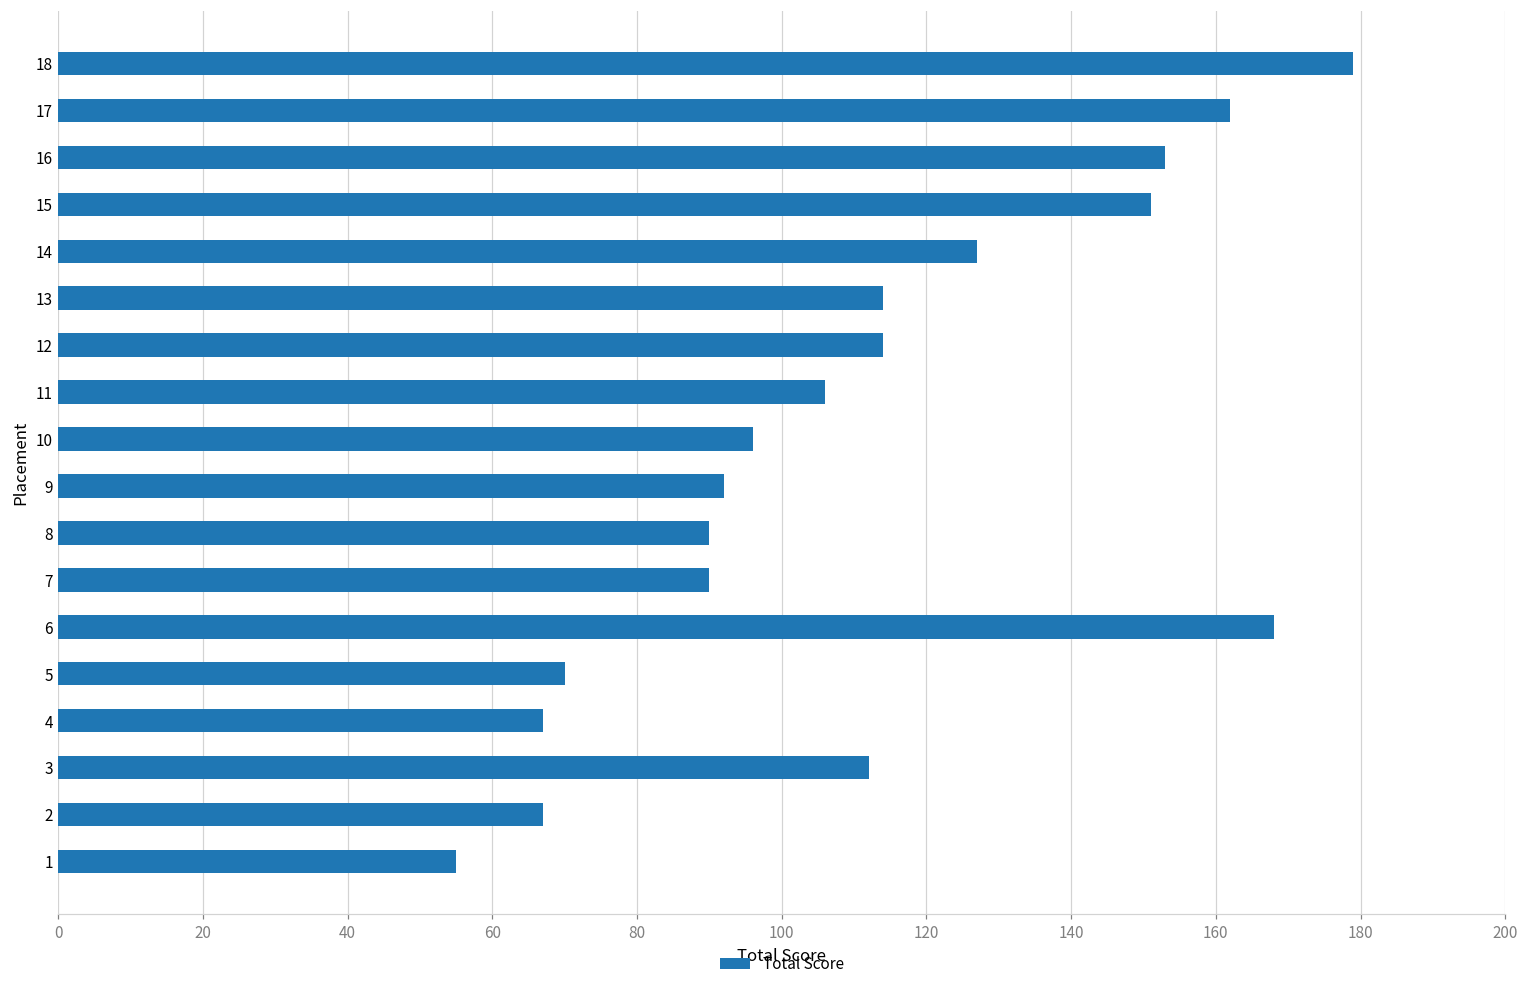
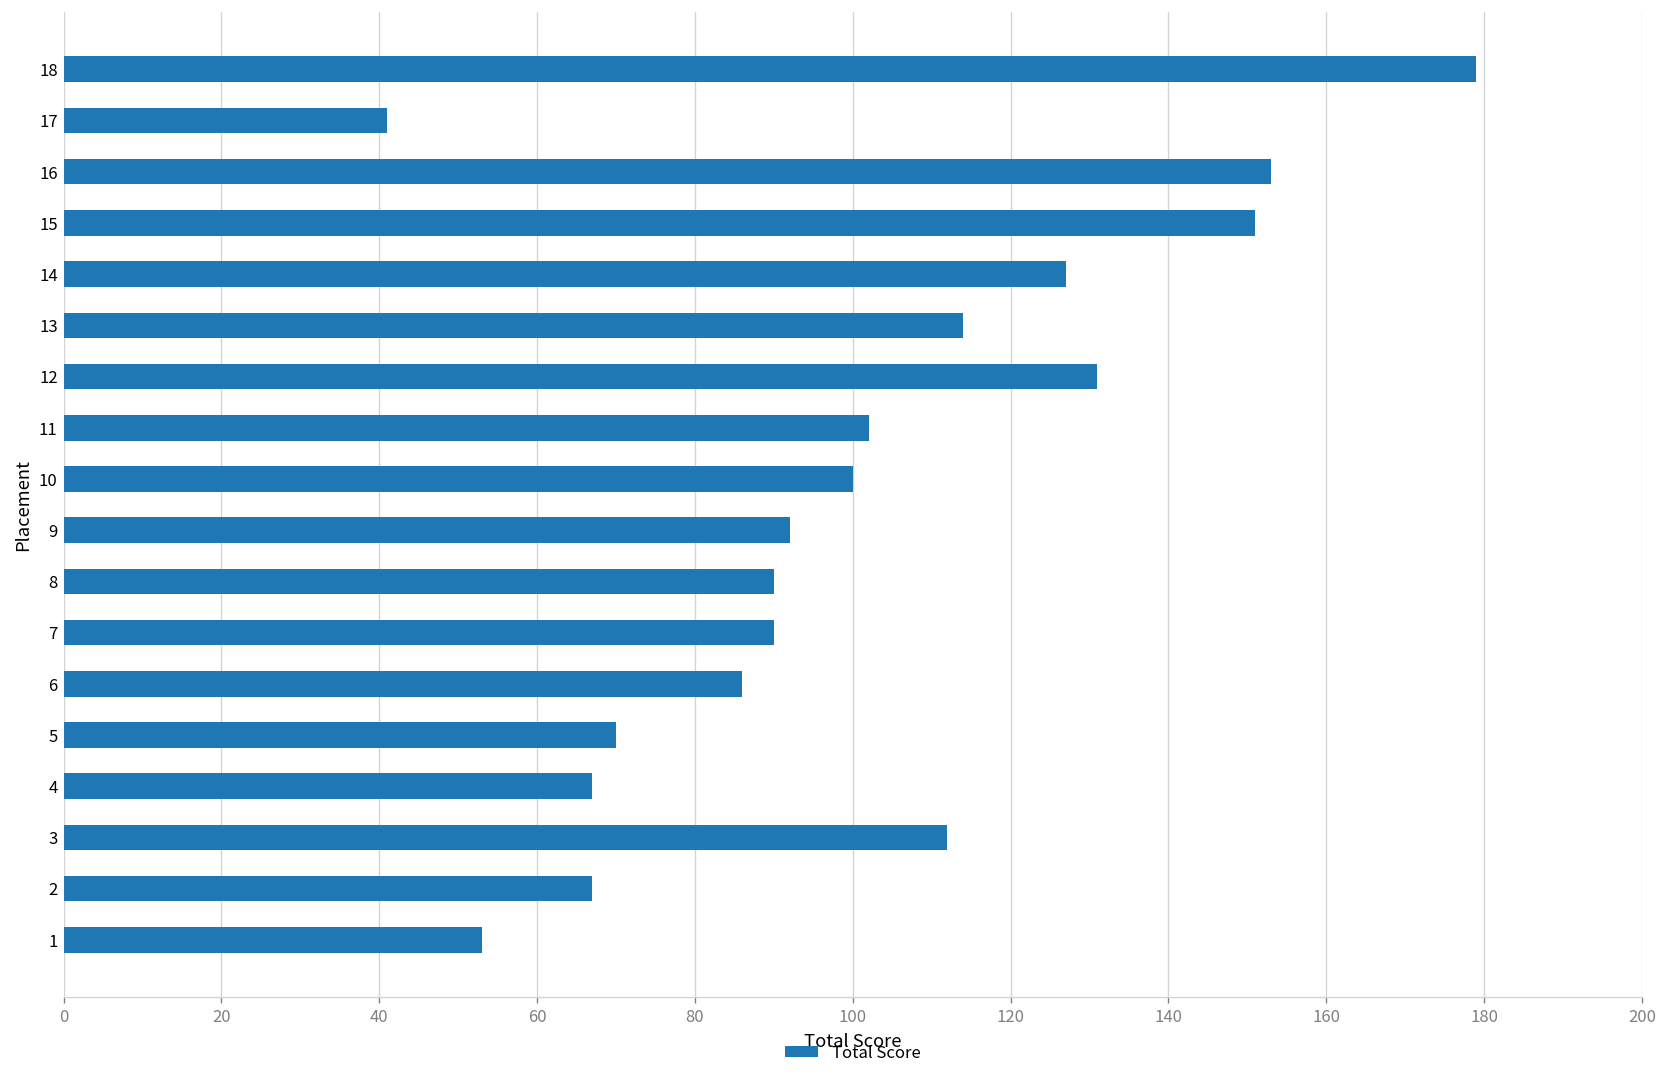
17: 162 -> 41
12: 114 -> 131
11: 106 -> 102
10: 96 -> 100
6: 168 -> 86
1: 55 -> 53
